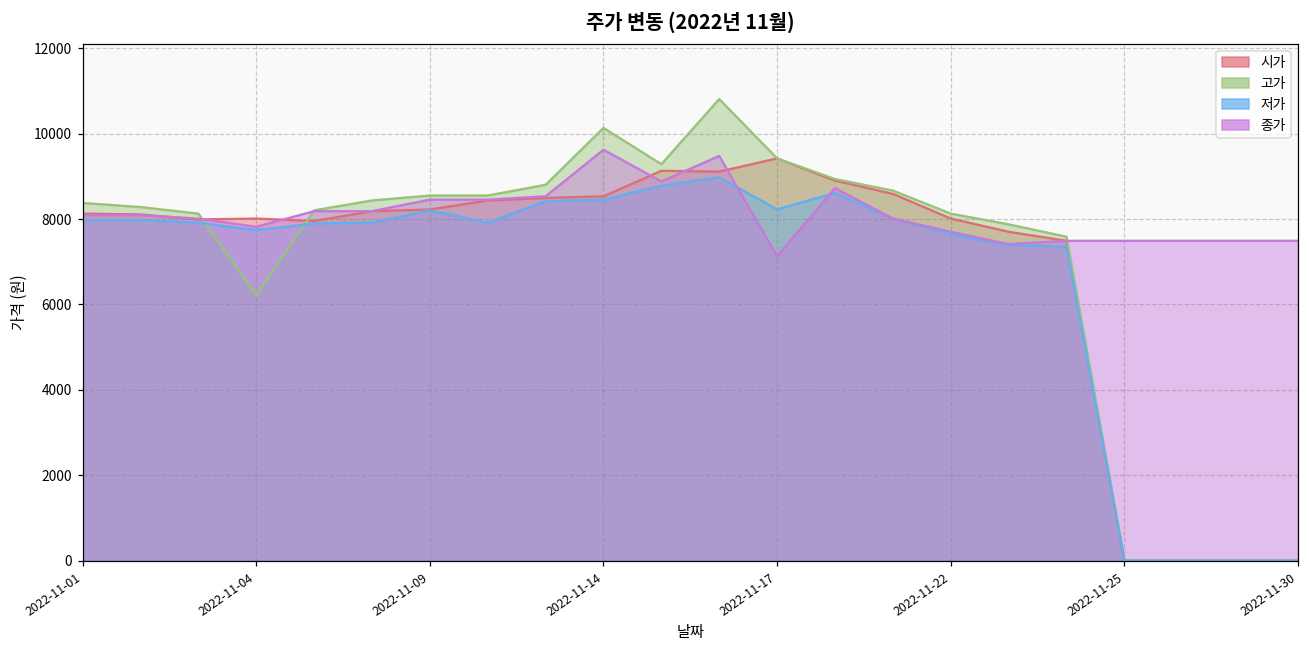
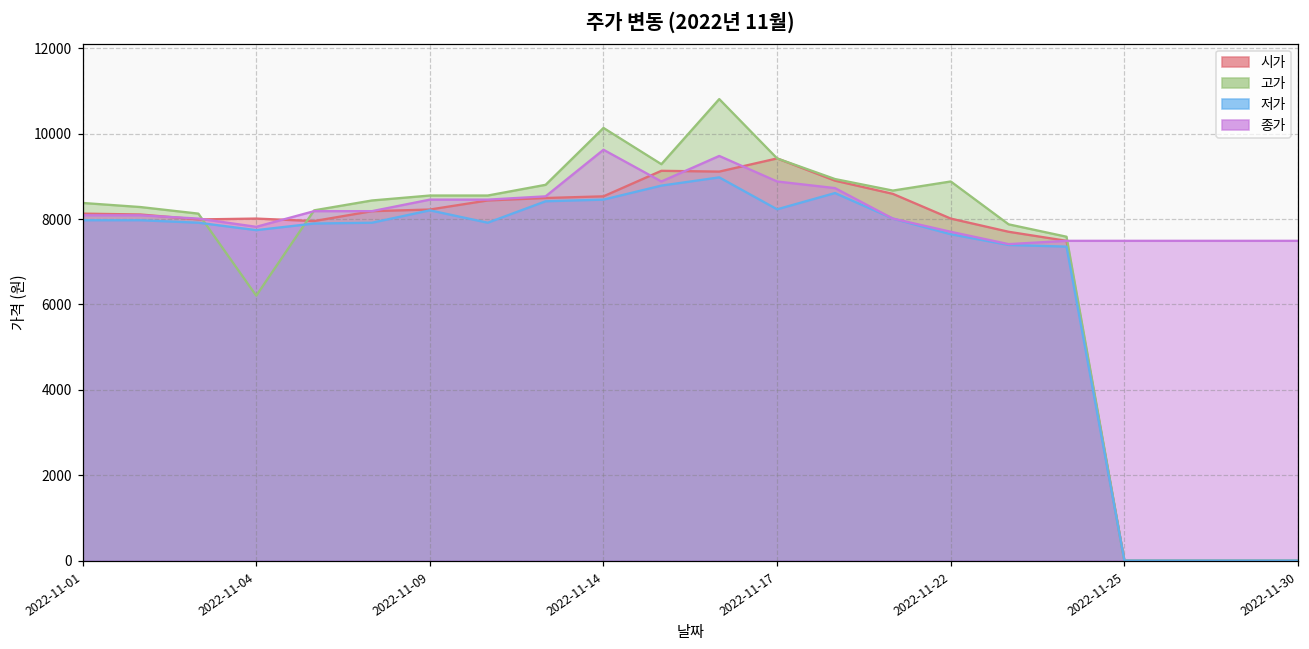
종가, 2022-11-17: 7100 -> 8900
고가, 2022-11-22: 8100 -> 8900
